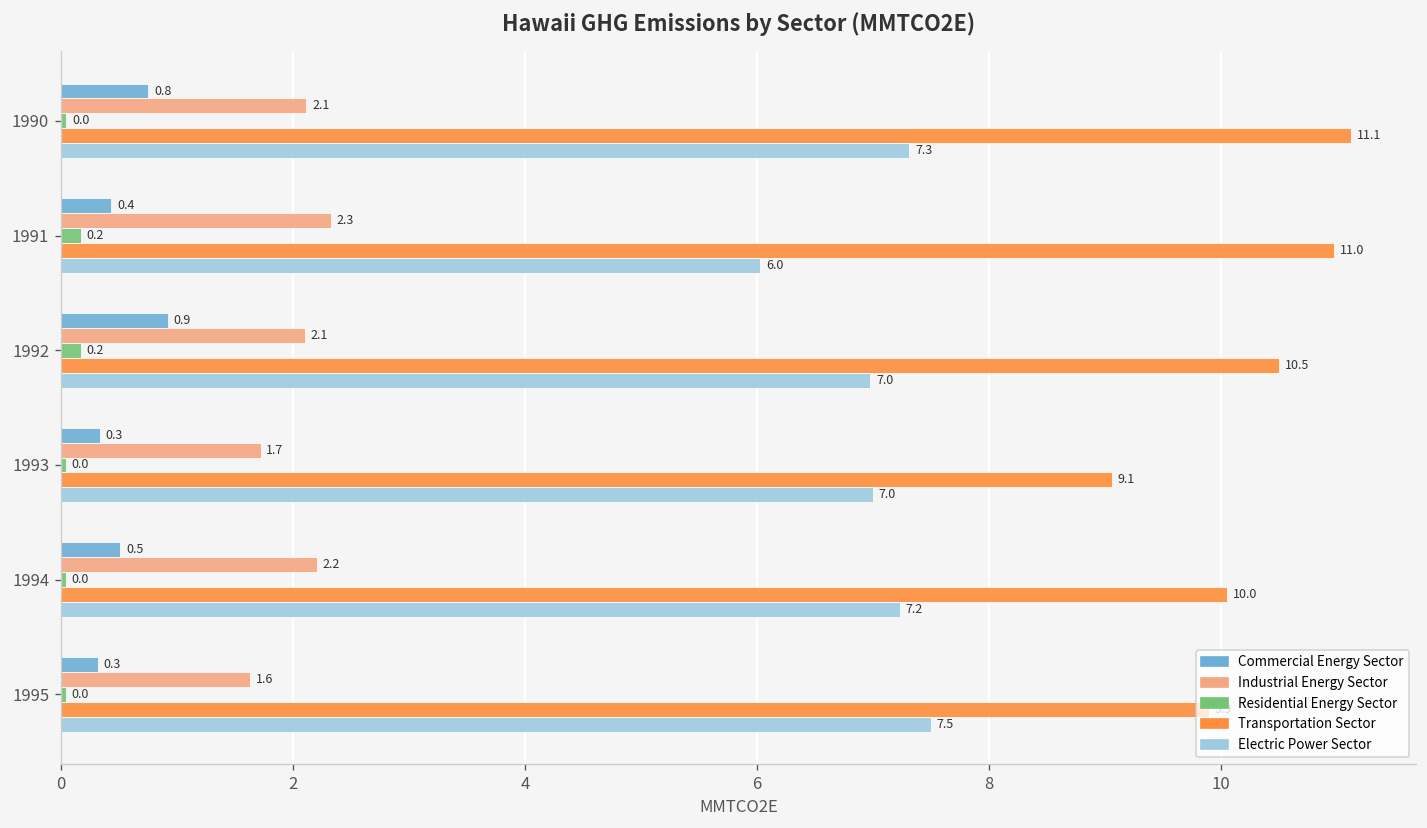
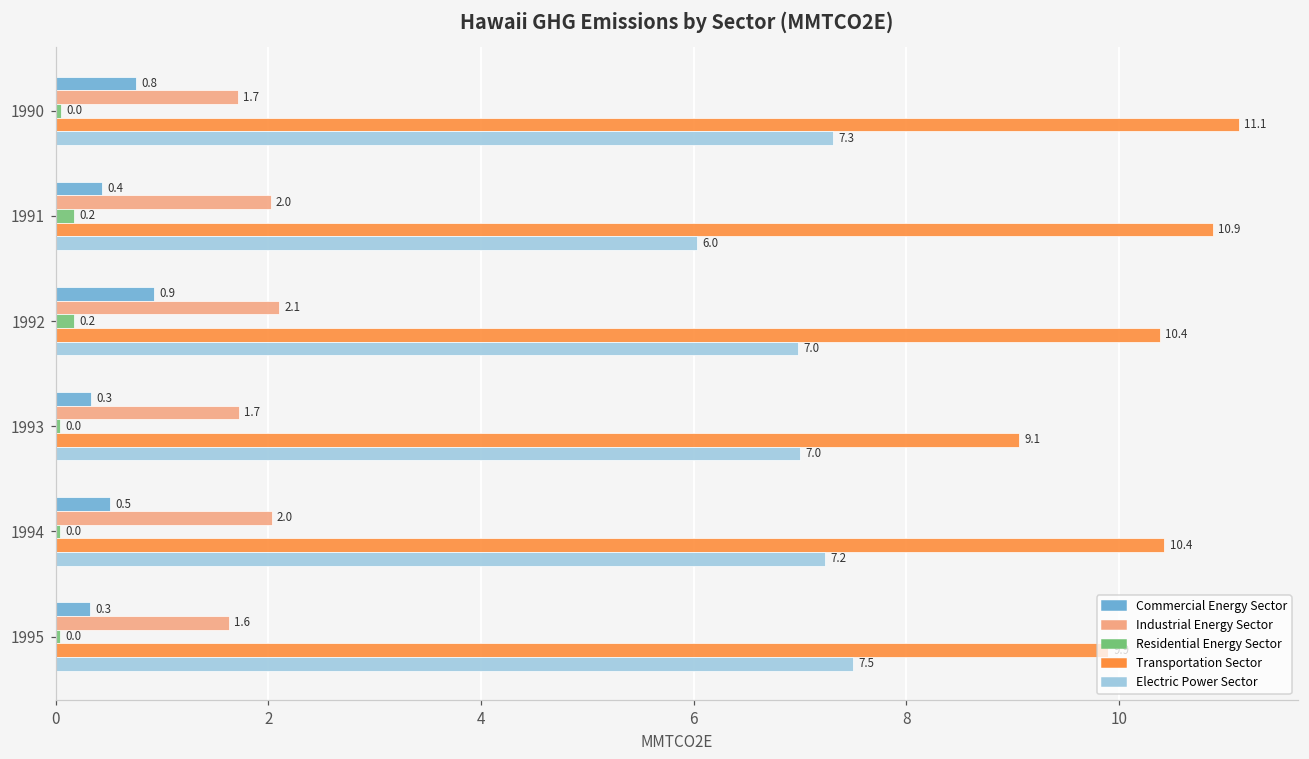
Industrial Energy Sector, 1990: 2.1 -> 1.7
Industrial Energy Sector, 1991: 2.3 -> 2.0
Transportation Sector, 1991: 11.0 -> 10.9
Transportation Sector, 1992: 10.5 -> 10.4
Industrial Energy Sector, 1994: 2.2 -> 2.0
Transportation Sector, 1994: 10.0 -> 10.4
